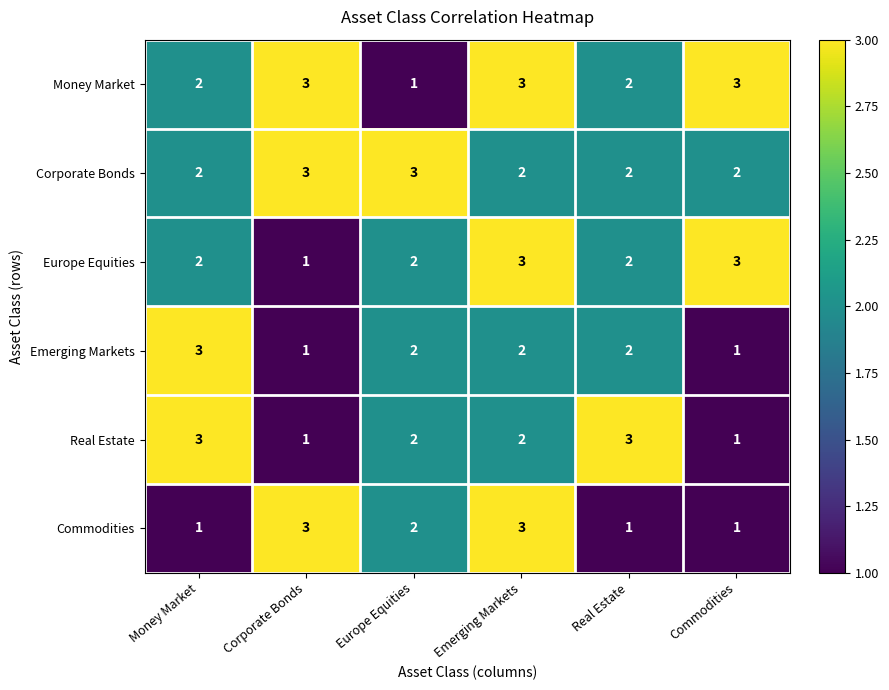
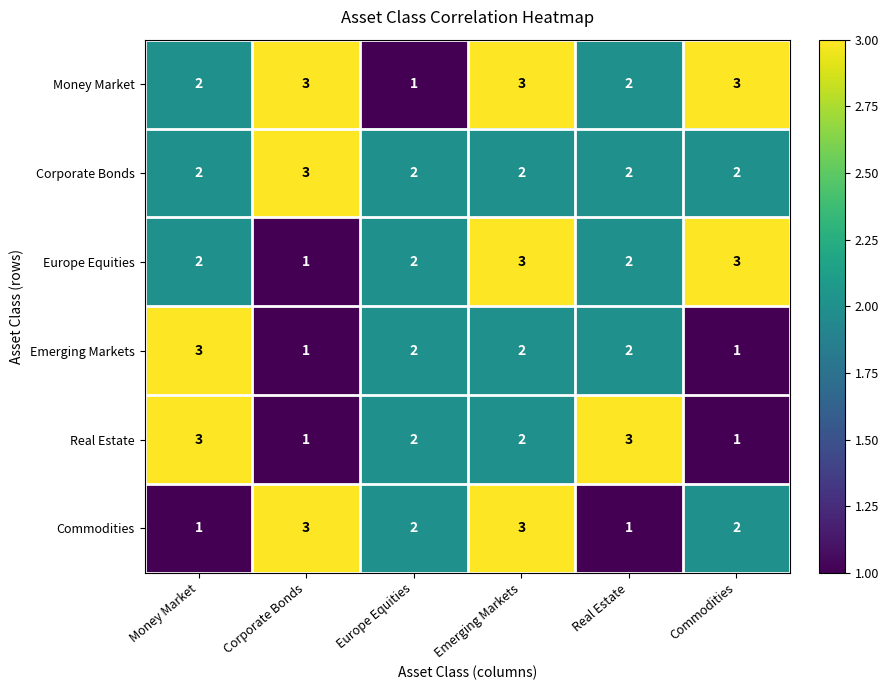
Corporate Bonds, Europe Equities: 3 -> 2
Commodities, Commodities: 1 -> 2
